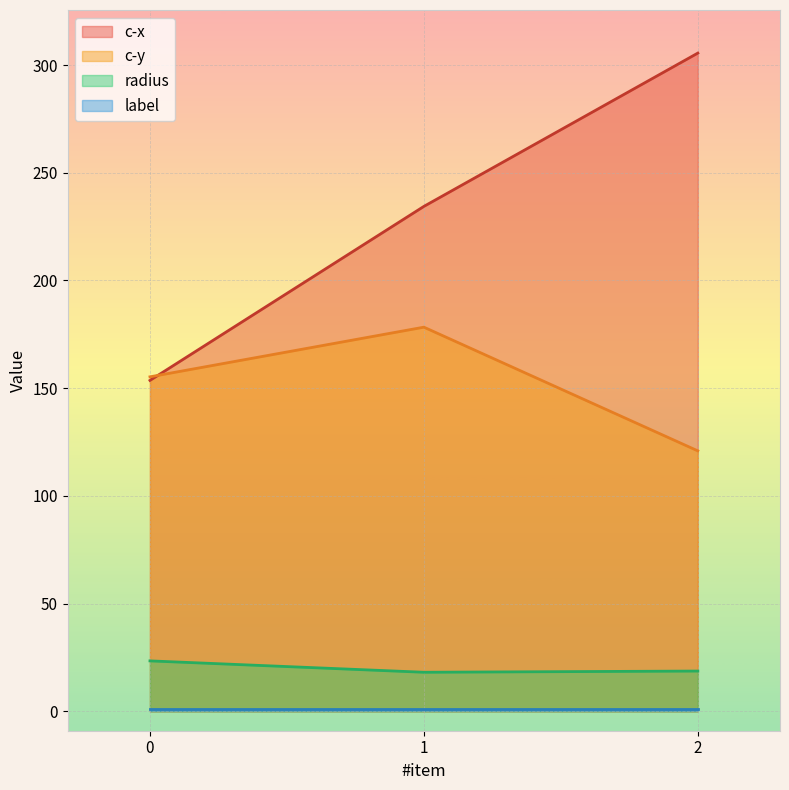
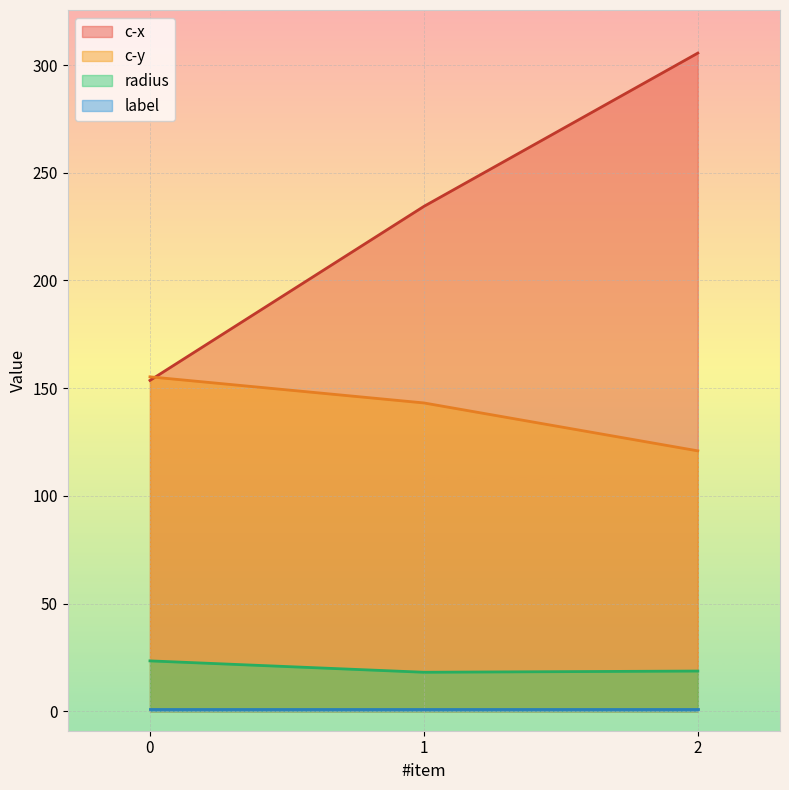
c-y, 1: 178 -> 143
